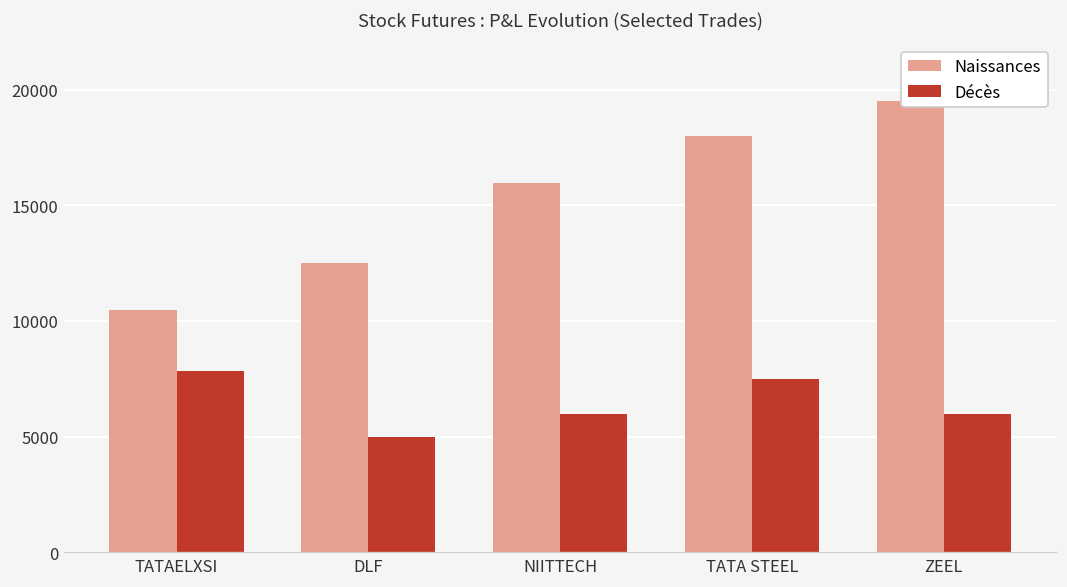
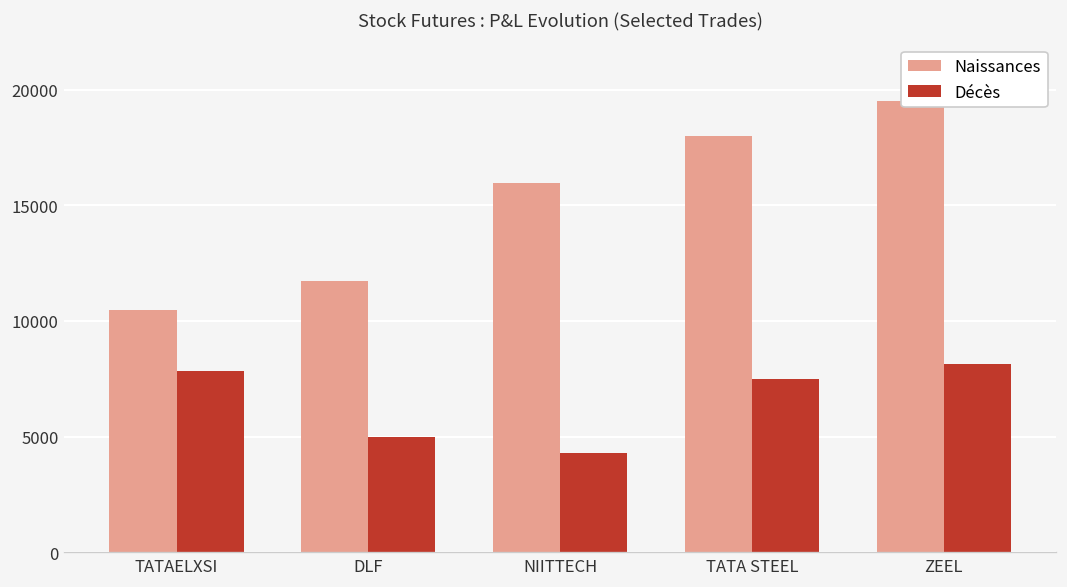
Naissances, DLF: 12500 -> 11700
Décès, NIITTECH: 6000 -> 4300
Décès, ZEEL: 6000 -> 8100
